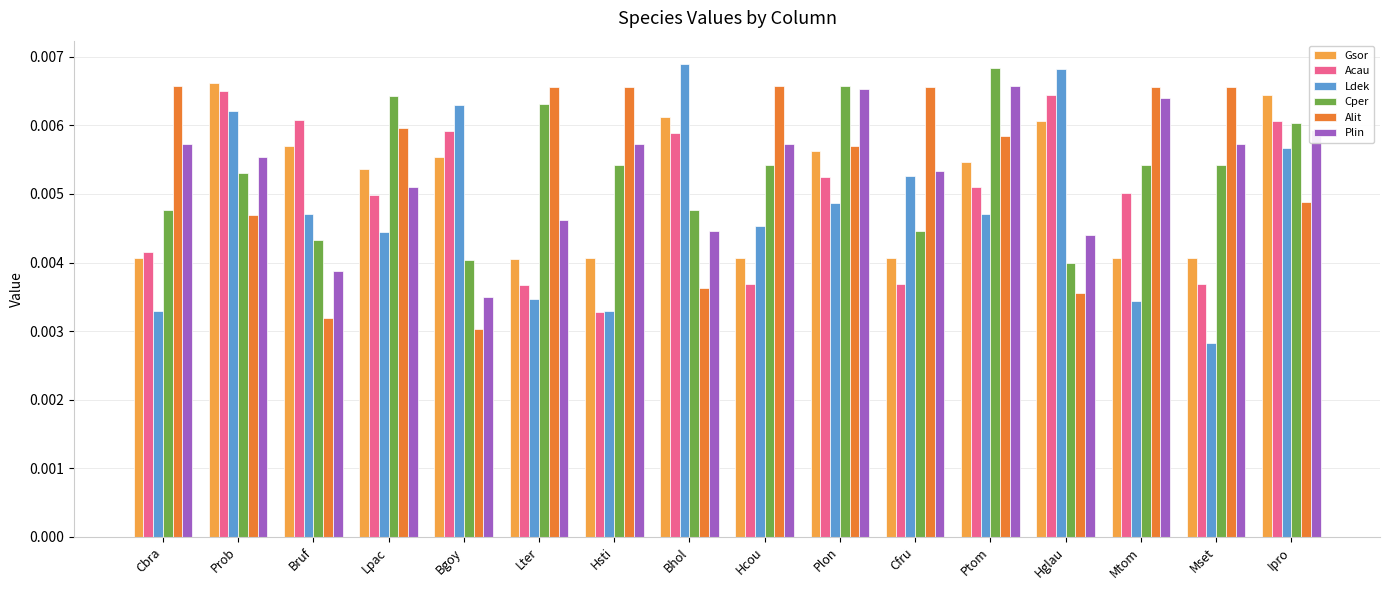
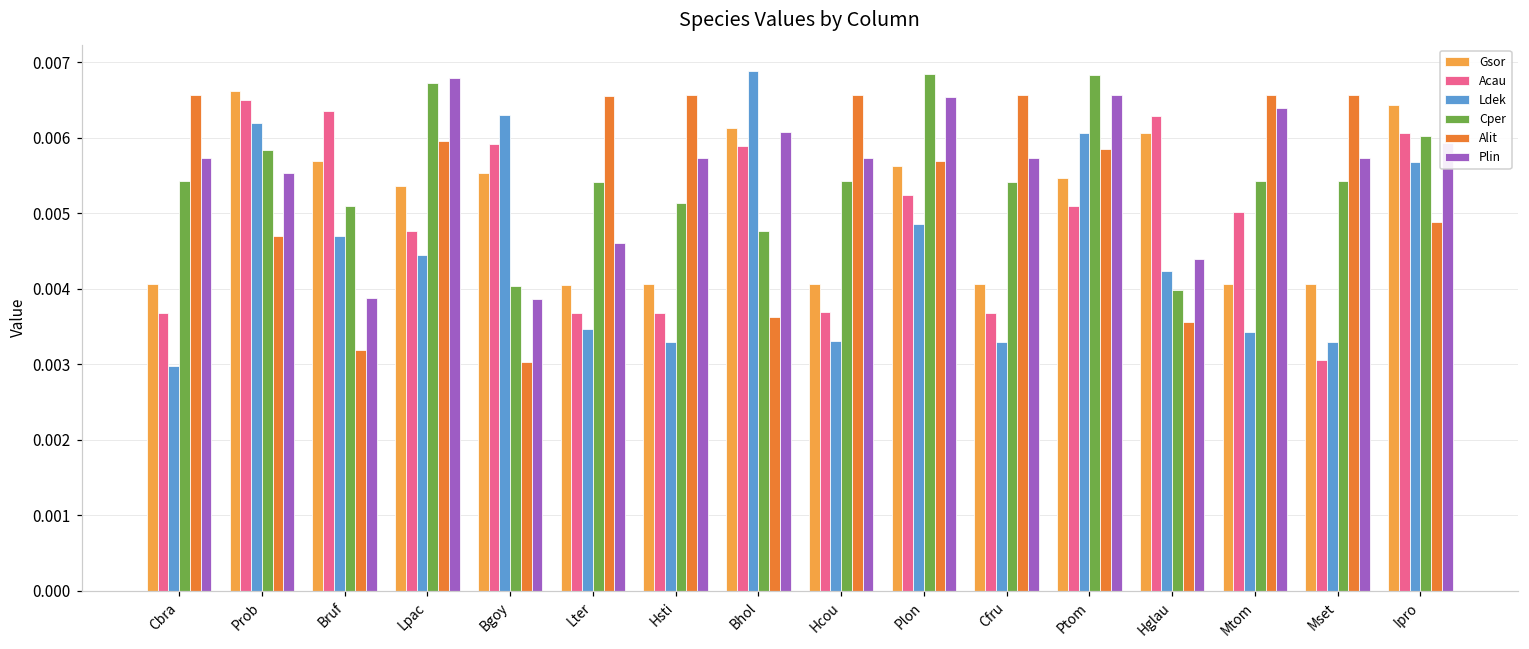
Acau, Cbra: 0.0042 -> 0.0037
Ldek, Cbra: 0.0033 -> 0.0030
Cper, Cbra: 0.0048 -> 0.0054
Cper, Prob: 0.0053 -> 0.0058
Acau, Bruf: 0.0061 -> 0.0064
Cper, Bruf: 0.0043 -> 0.0051
Acau, Lpac: 0.0050 -> 0.0048
Cper, Lpac: 0.0064 -> 0.0067
Plin, Lpac: 0.0051 -> 0.0068
Plin, Bgoy: 0.0035 -> 0.0039
Cper, Lter: 0.0063 -> 0.0054
Acau, Hsti: 0.0033 -> 0.0037
Cper, Hsti: 0.0054 -> 0.0051
Plin, Bhol: 0.0045 -> 0.0061
Ldek, Hcou: 0.0045 -> 0.0033
Cper, Plon: 0.0066 -> 0.0068
Ldek, Cfru: 0.0053 -> 0.0033
Cper, Cfru: 0.0045 -> 0.0054
Plin, Cfru: 0.0053 -> 0.0057
Ldek, Ptom: 0.0047 -> 0.0061
Acau, Hglau: 0.0064 -> 0.0063
Ldek, Hglau: 0.0068 -> 0.0042
Acau, Mset: 0.0037 -> 0.0031
Ldek, Mset: 0.0028 -> 0.0033
